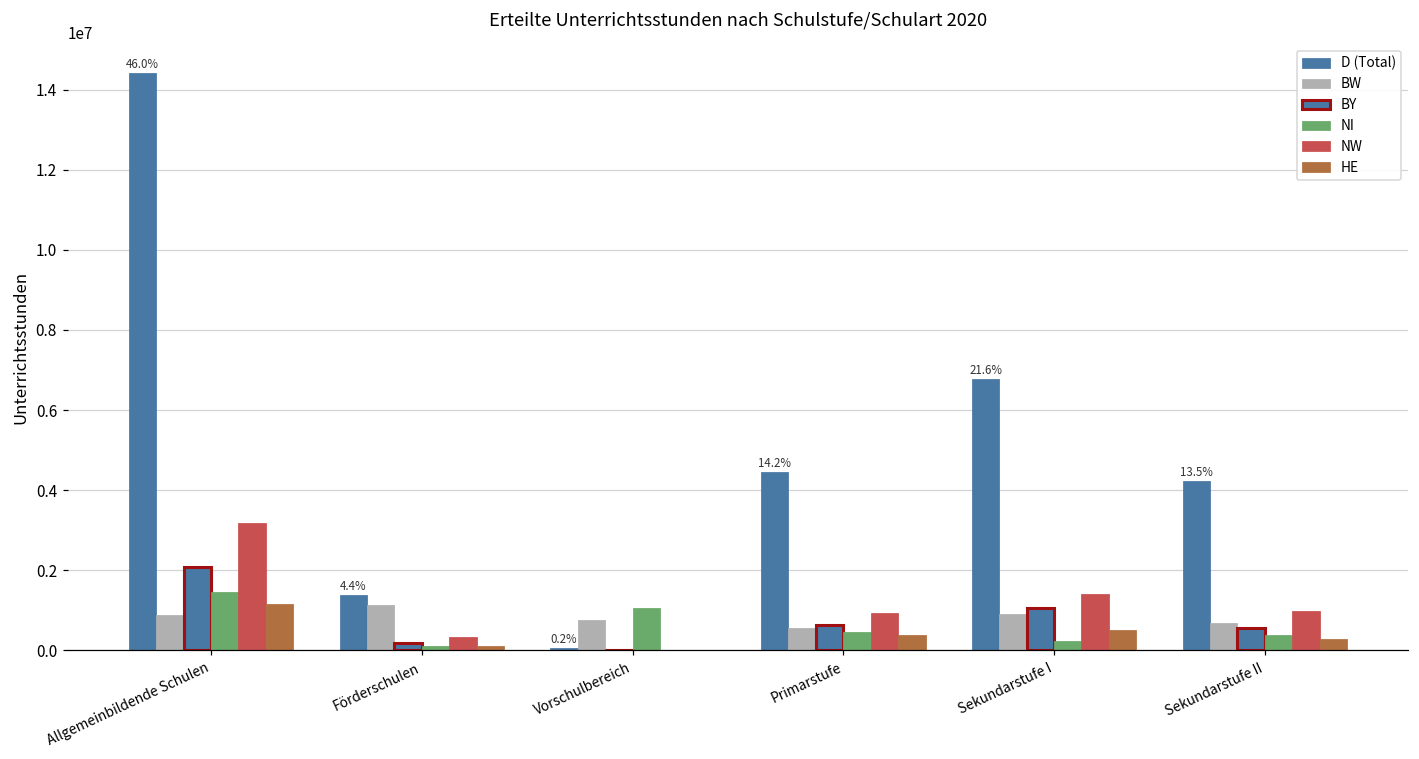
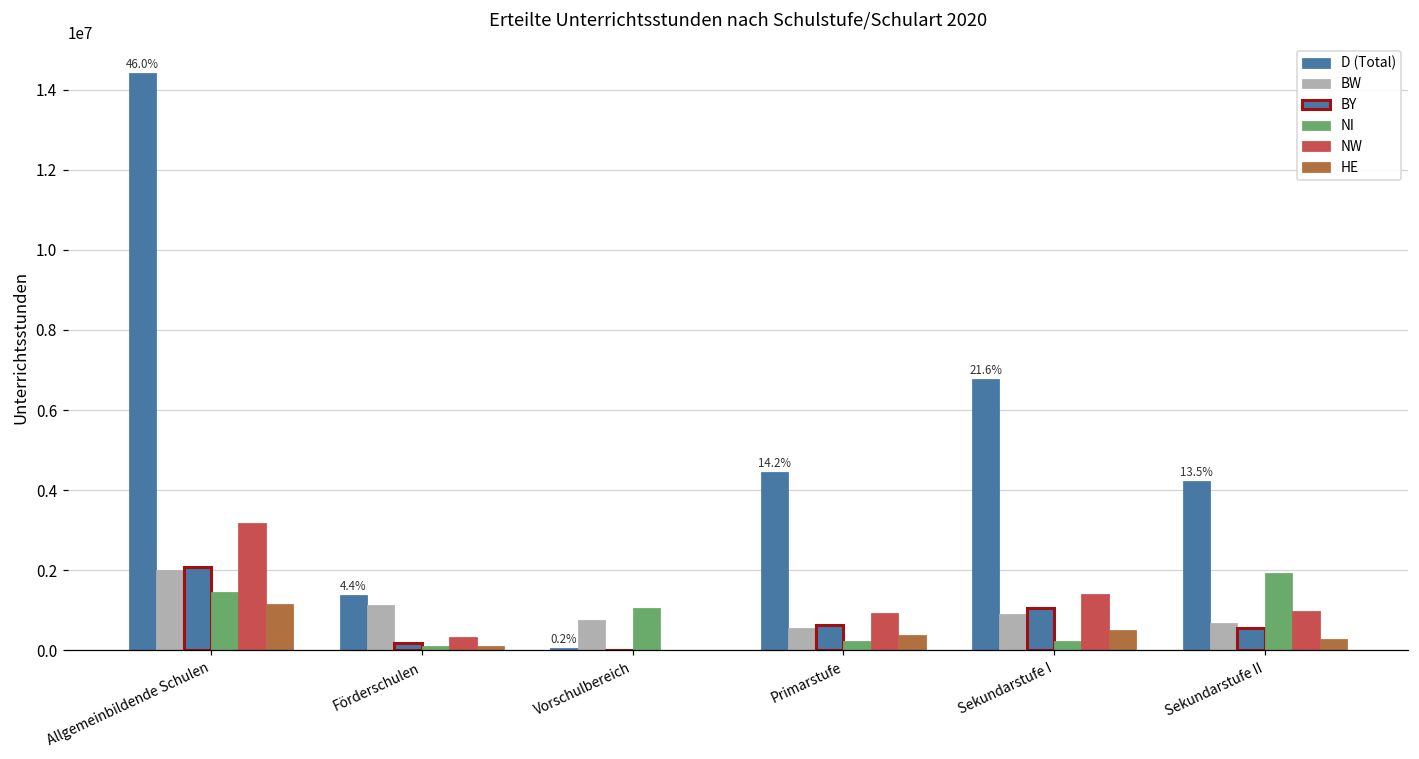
BW, Allgemeinbildende Schulen: 900000 -> 2000000
NI, Primarstufe: 500000 -> 200000
NI, Sekundarstufe II: 400000 -> 1900000
